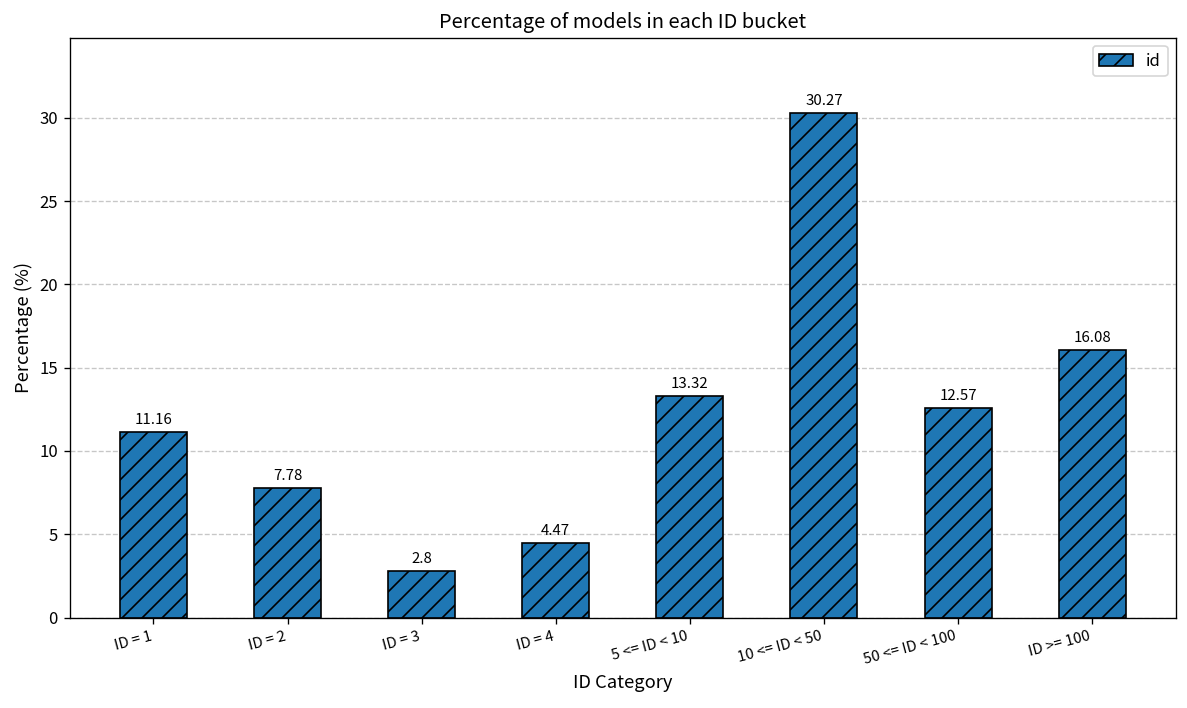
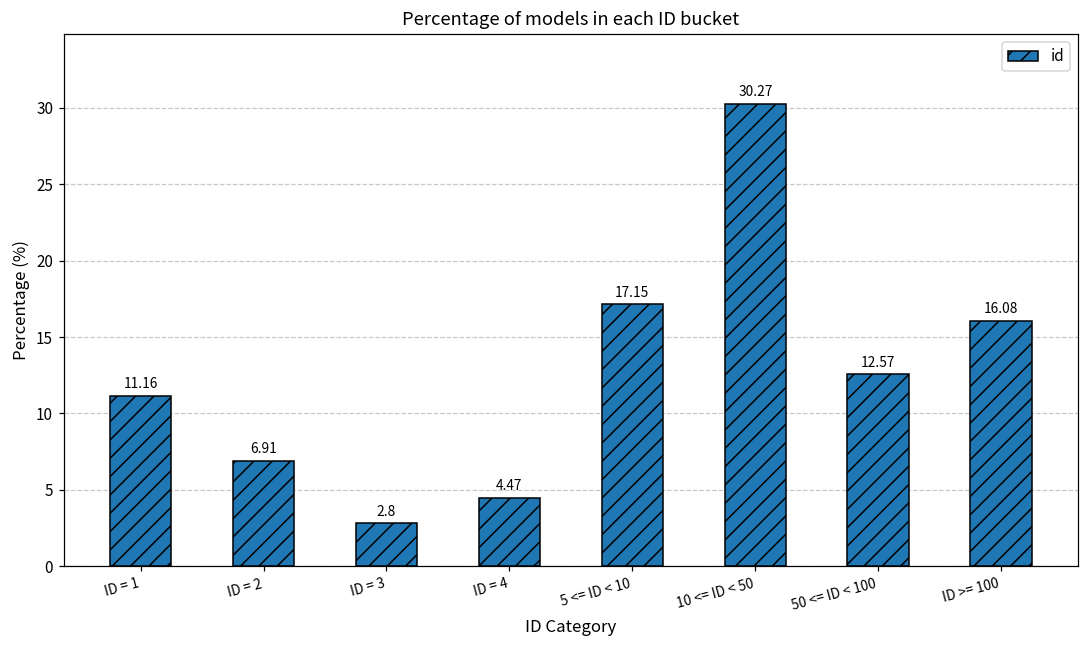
ID = 2: 7.78 -> 6.91
5 <= ID < 10: 13.32 -> 17.15
